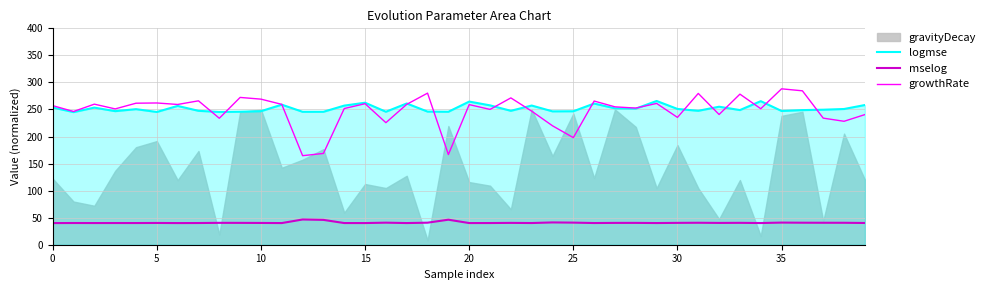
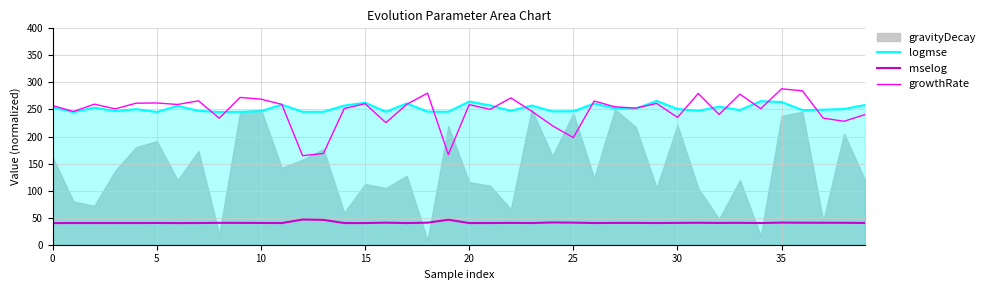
gravityDecay, 0: 120 -> 160
gravityDecay, 30: 180 -> 220
logmse, 35: 250 -> 260
